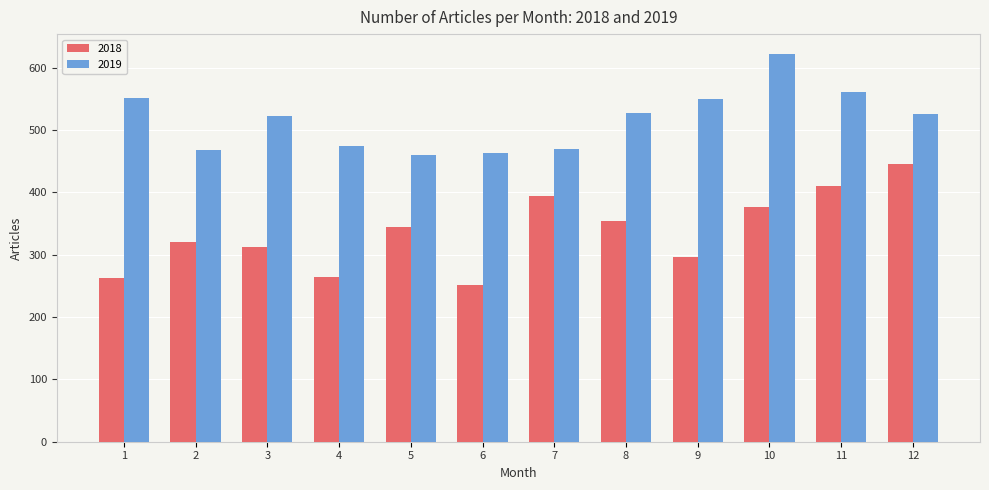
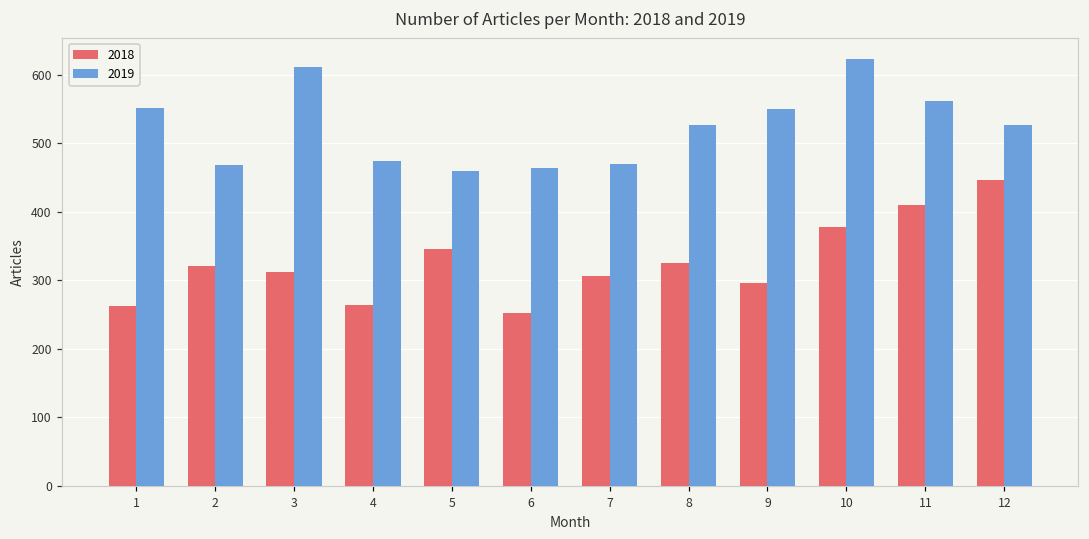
2019, 3: 520 -> 610
2018, 7: 390 -> 310
2018, 8: 350 -> 330
